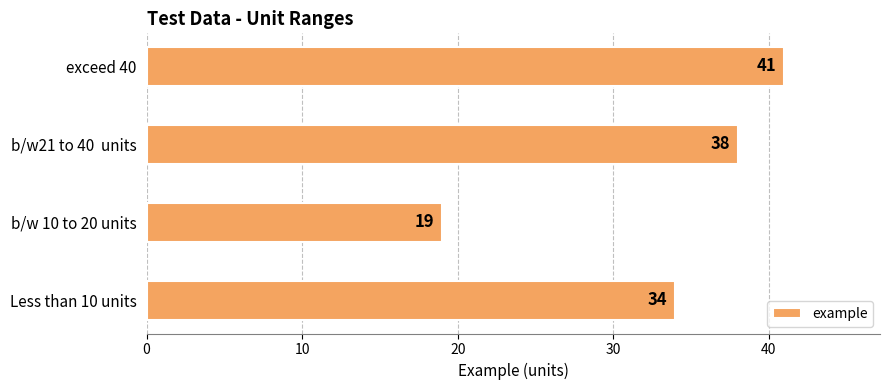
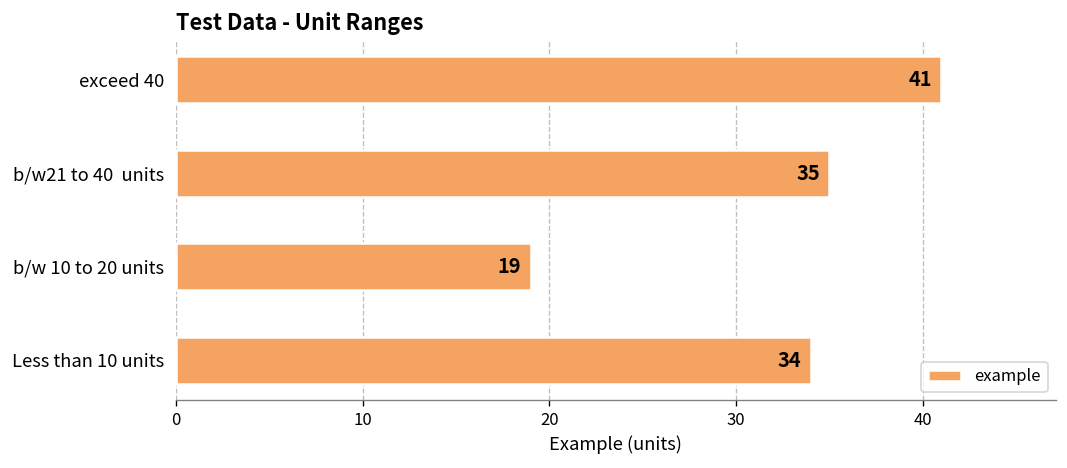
b/w21 to 40 units: 38 -> 35
